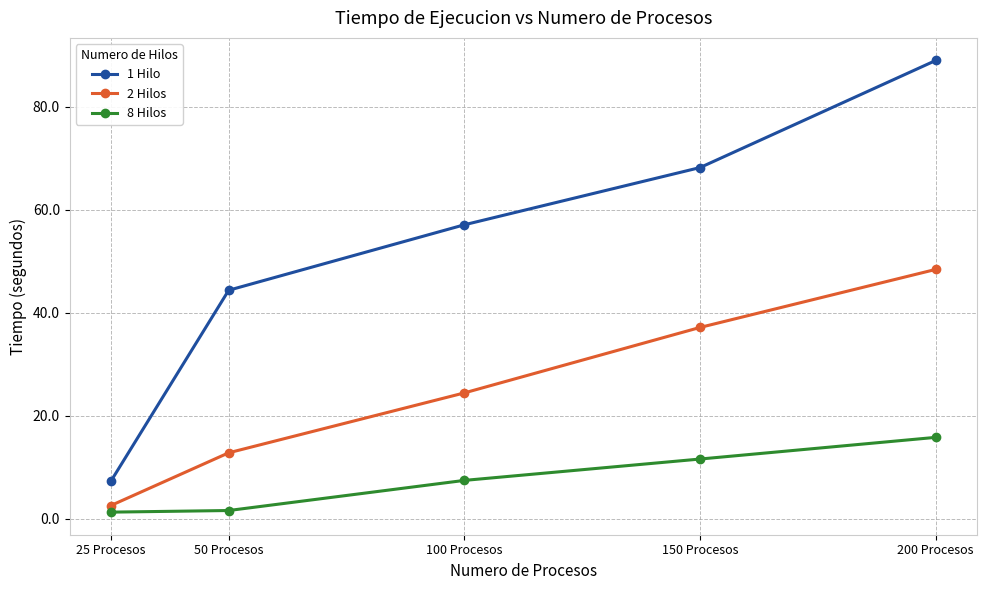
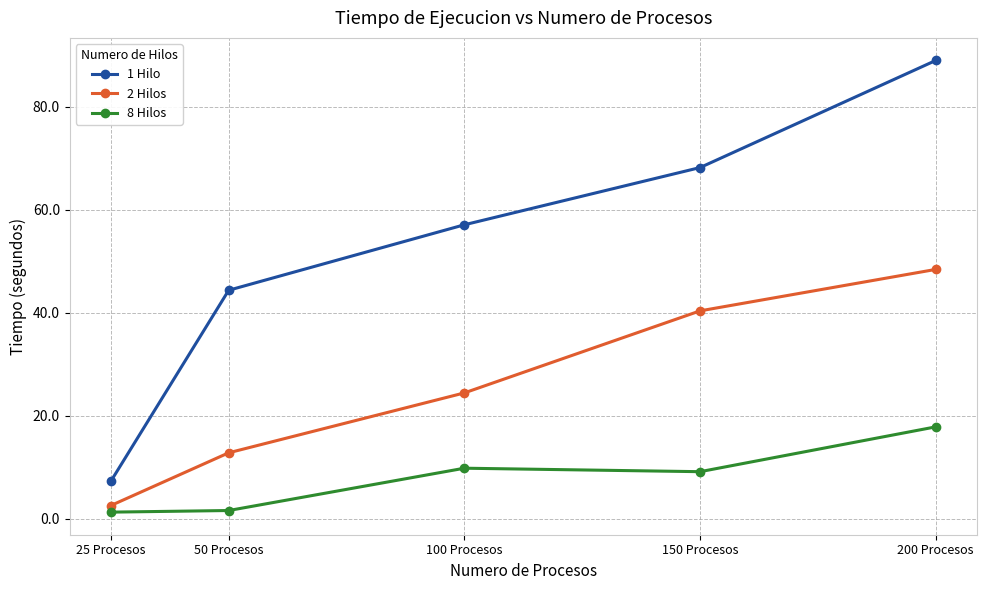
8 Hilos, 100 Procesos: 7 -> 10
2 Hilos, 150 Procesos: 37 -> 40
8 Hilos, 150 Procesos: 12 -> 9
8 Hilos, 200 Procesos: 16 -> 18
